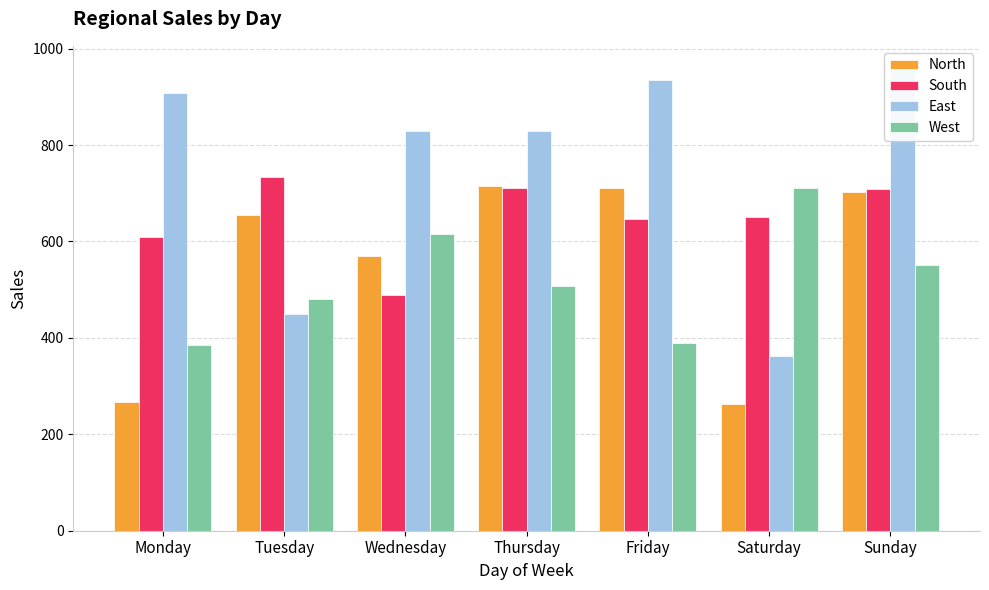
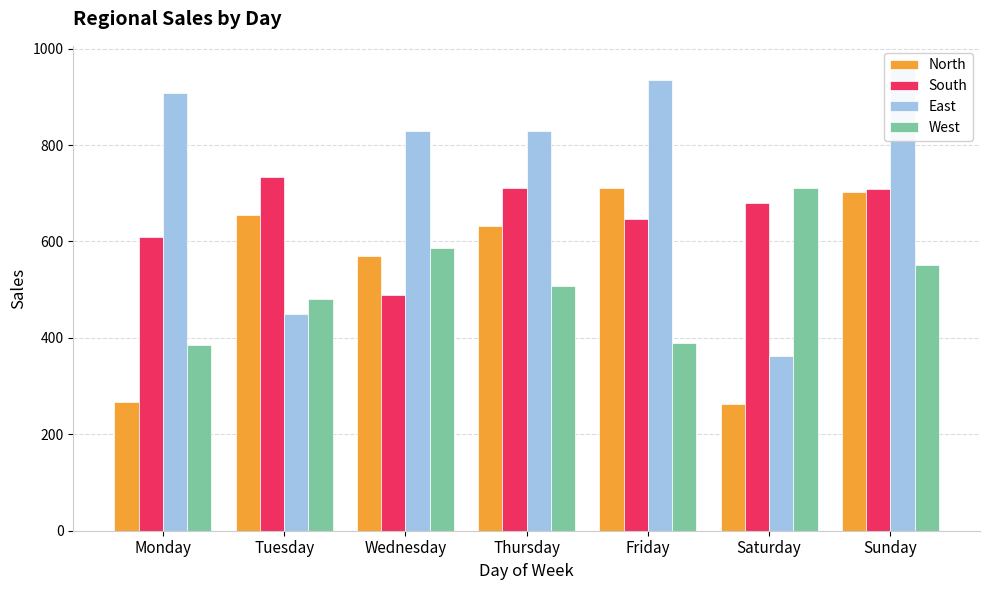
West, Wednesday: 620 -> 590
North, Thursday: 720 -> 630
South, Saturday: 650 -> 680
